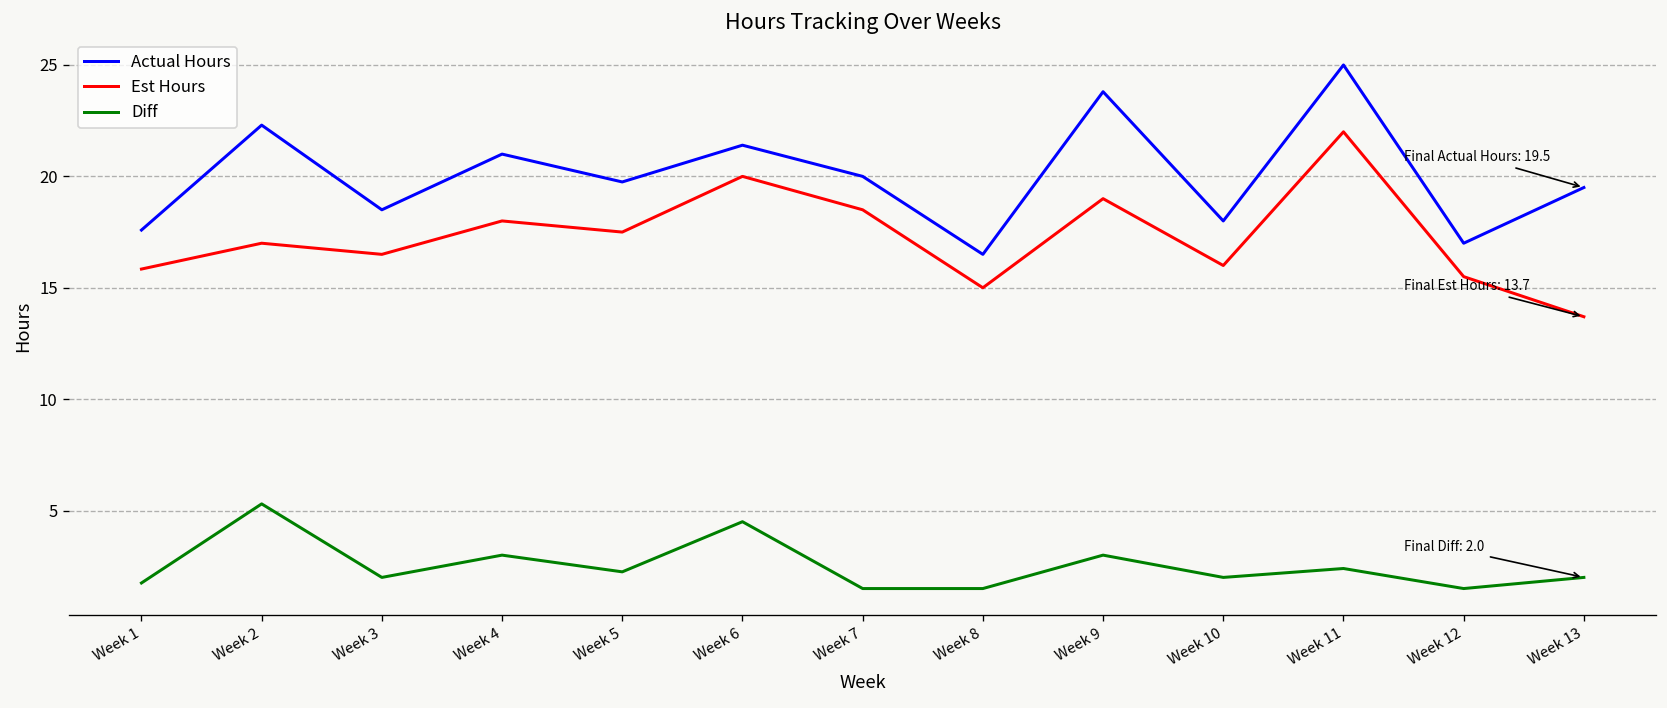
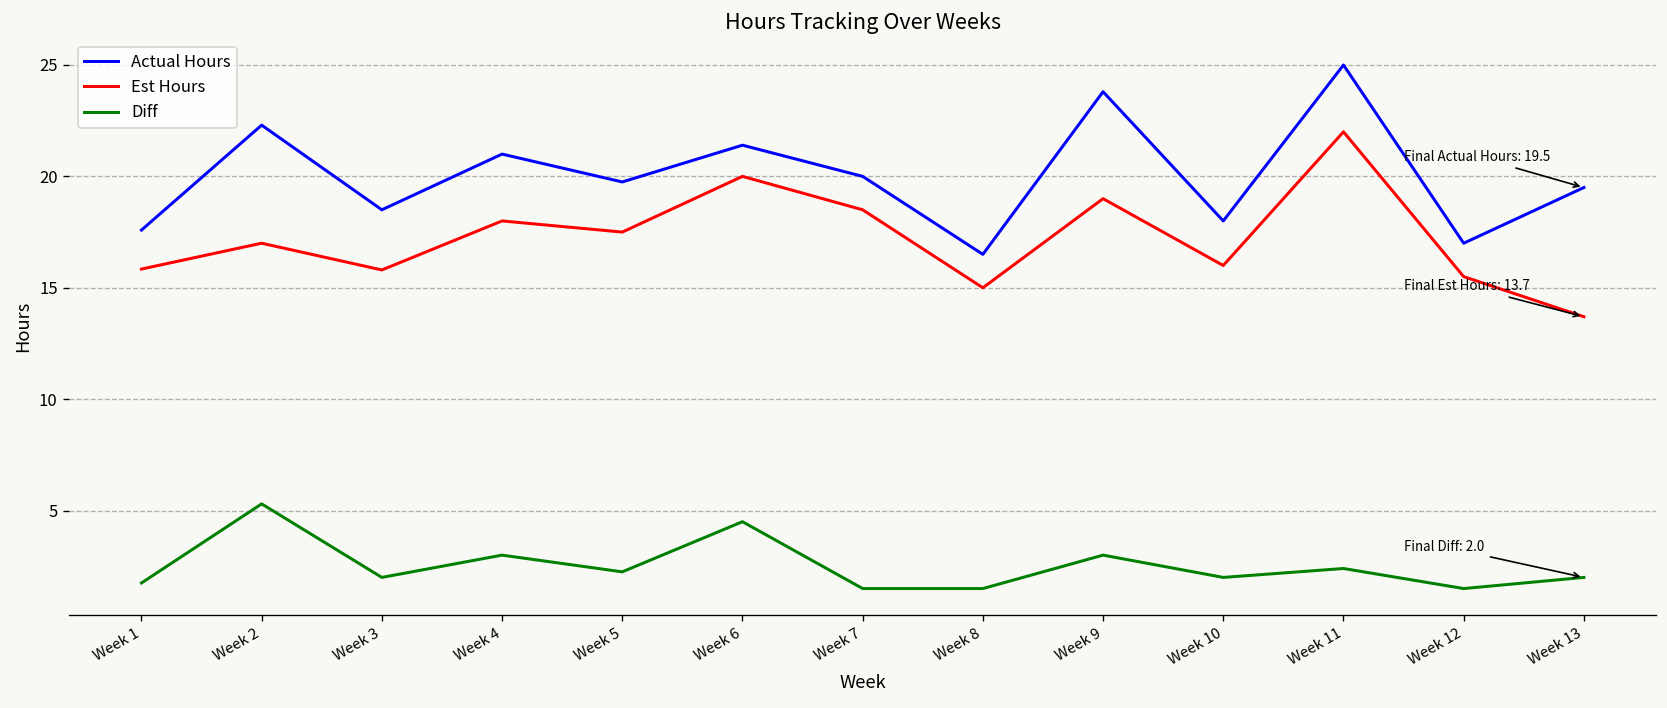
Est Hours, Week 3: 16.5 -> 15.8
